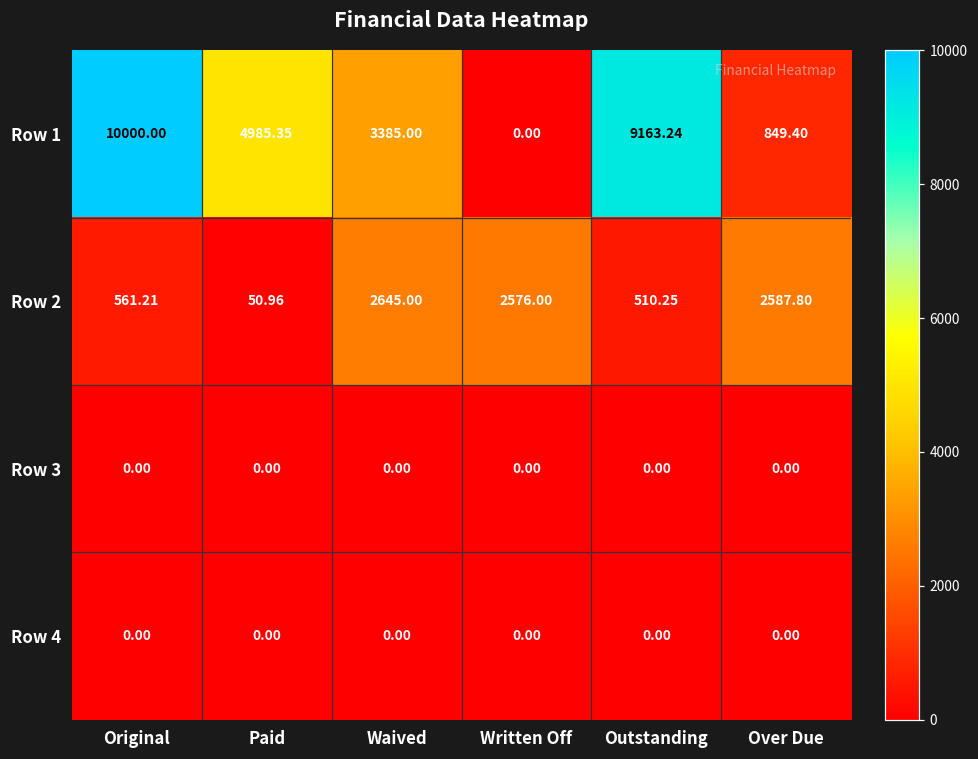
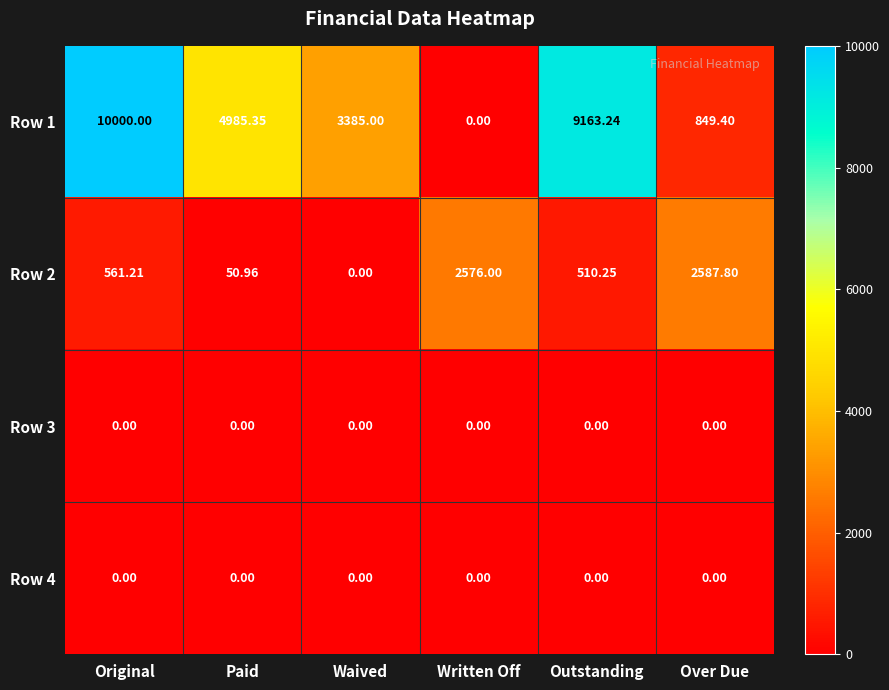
Row 2, Waived: 2645.00 -> 0.00
